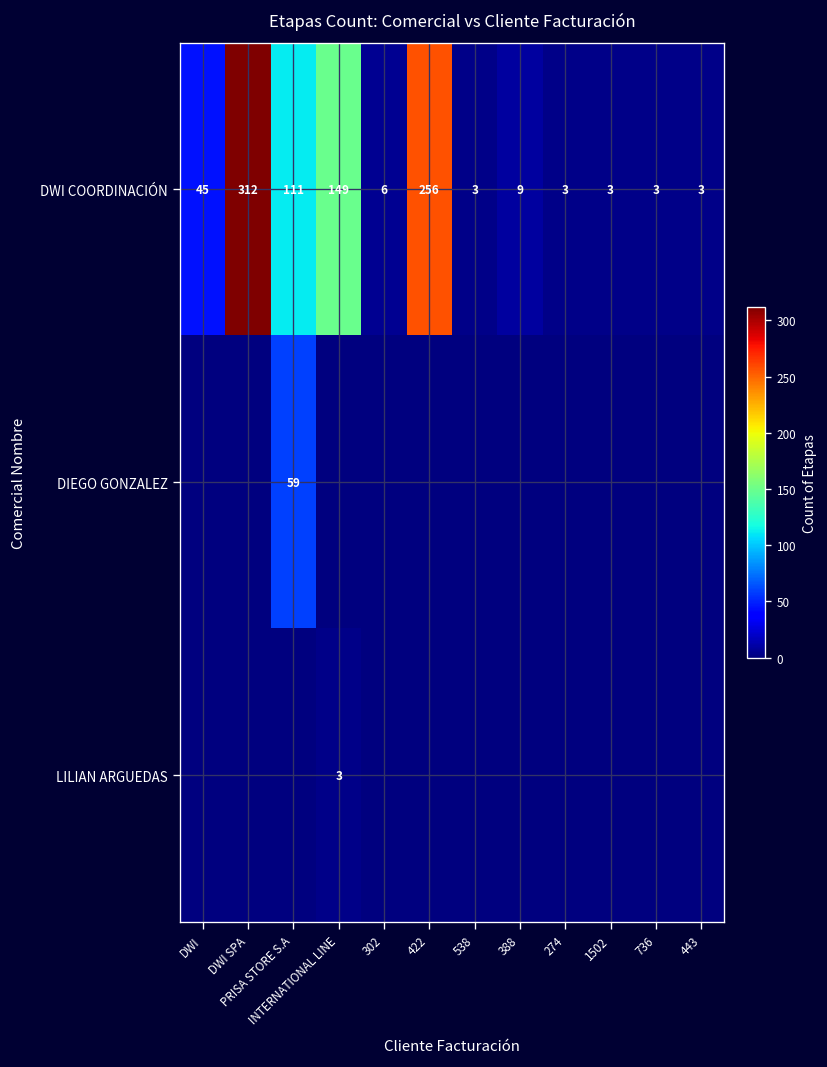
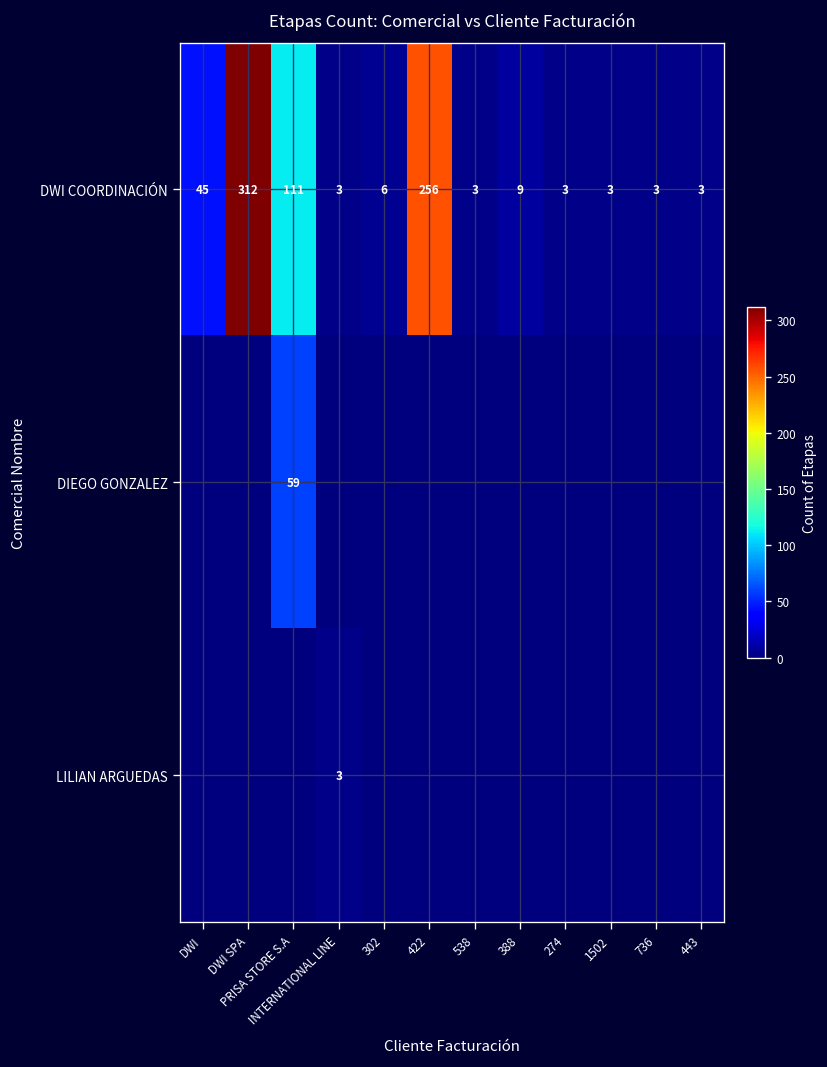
DWI COORDINACIÓN, INTERNATIONAL LINE: 149 -> 3
